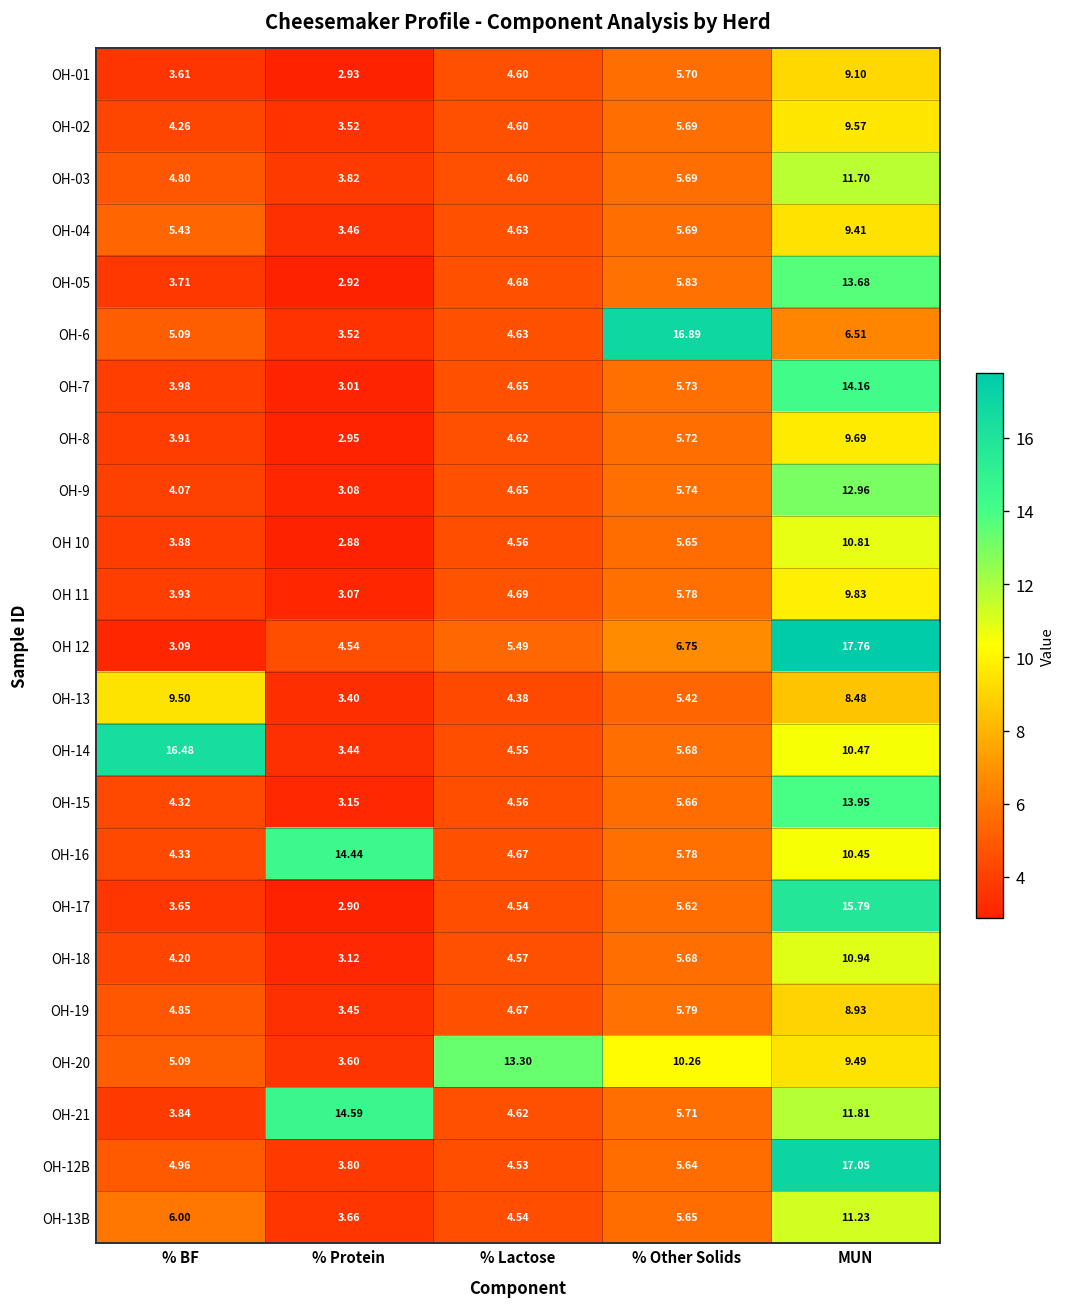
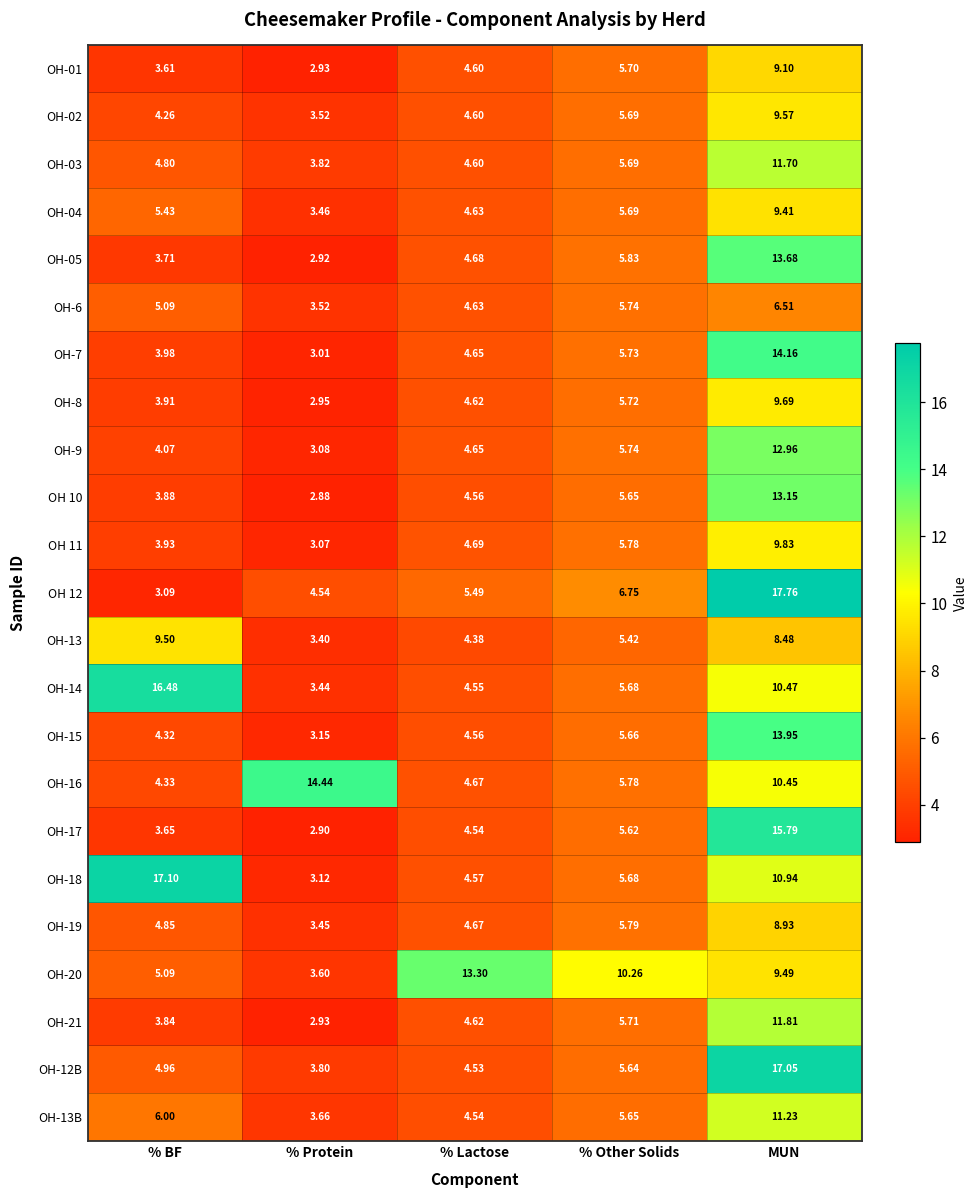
OH-6, % Other Solids: 16.89 -> 5.74
OH 10, MUN: 10.81 -> 13.15
OH-18, % BF: 4.20 -> 17.10
OH-21, % Protein: 14.59 -> 2.93
